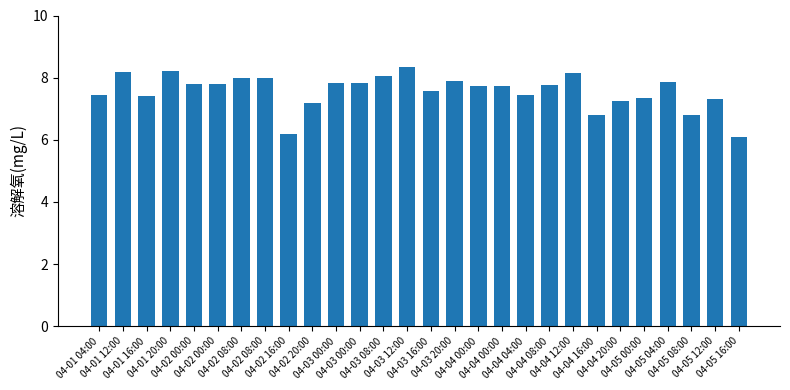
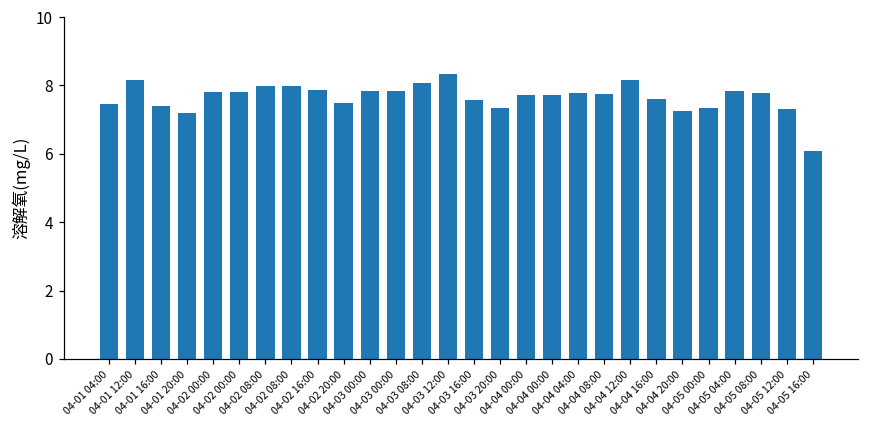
04-01 20:00: 8.2 -> 7.2
04-02 16:00: 6.2 -> 7.9
04-02 20:00: 7.2 -> 7.5
04-03 20:00: 7.9 -> 7.3
04-04 04:00: 7.5 -> 7.8
04-04 16:00: 6.8 -> 7.6
04-05 08:00: 6.8 -> 7.8
